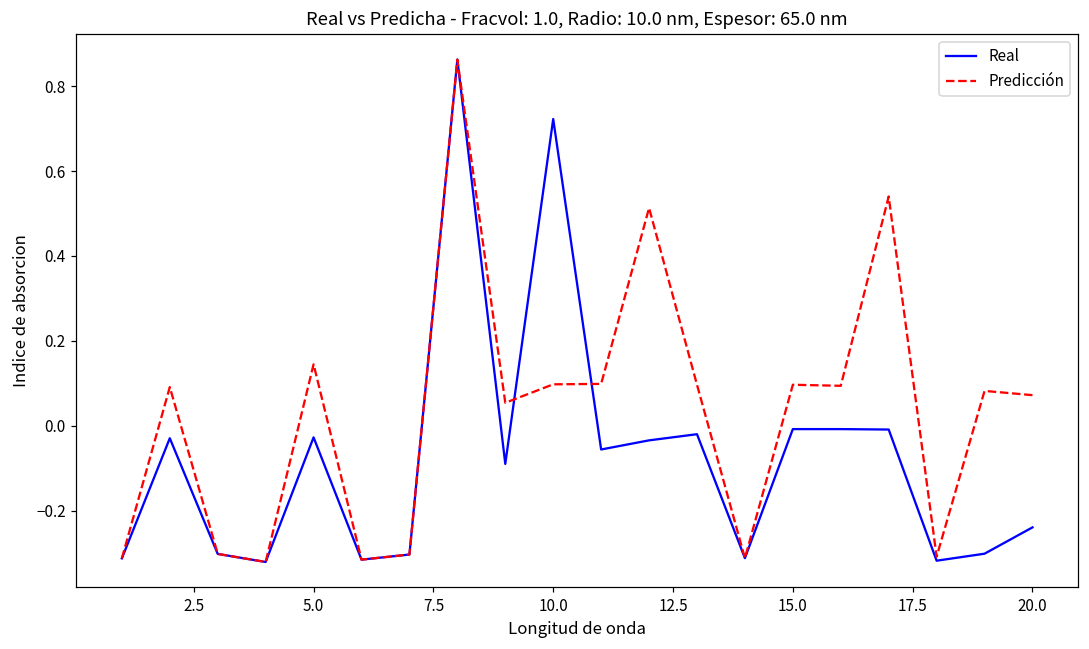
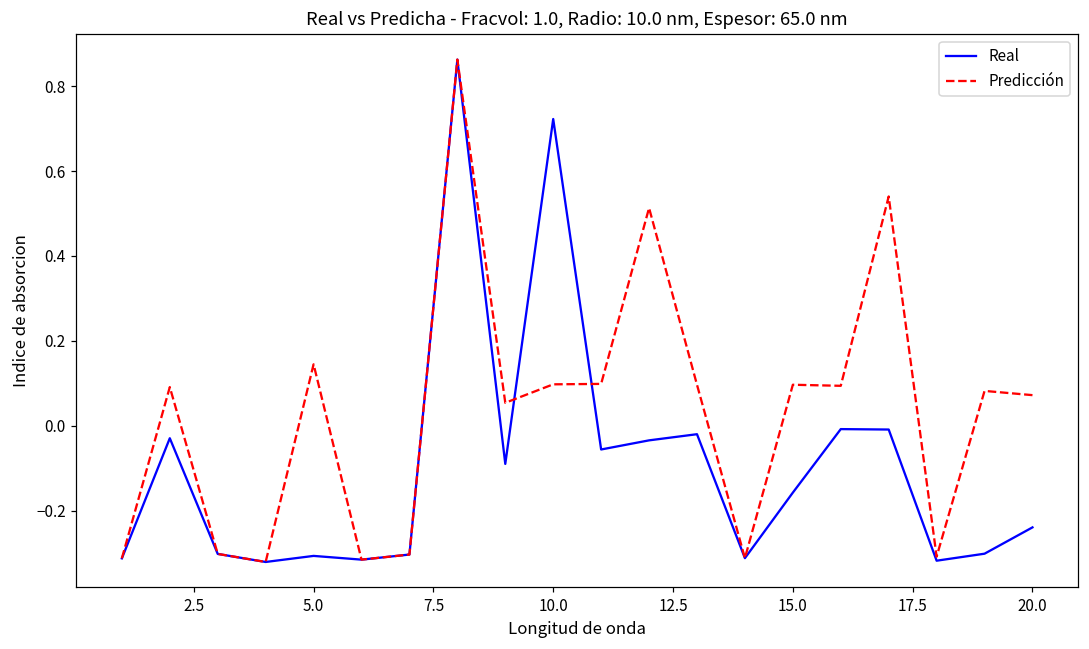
Real, 5.0: -0.03 -> -0.31
Real, 15.0: -0.01 -> -0.16
